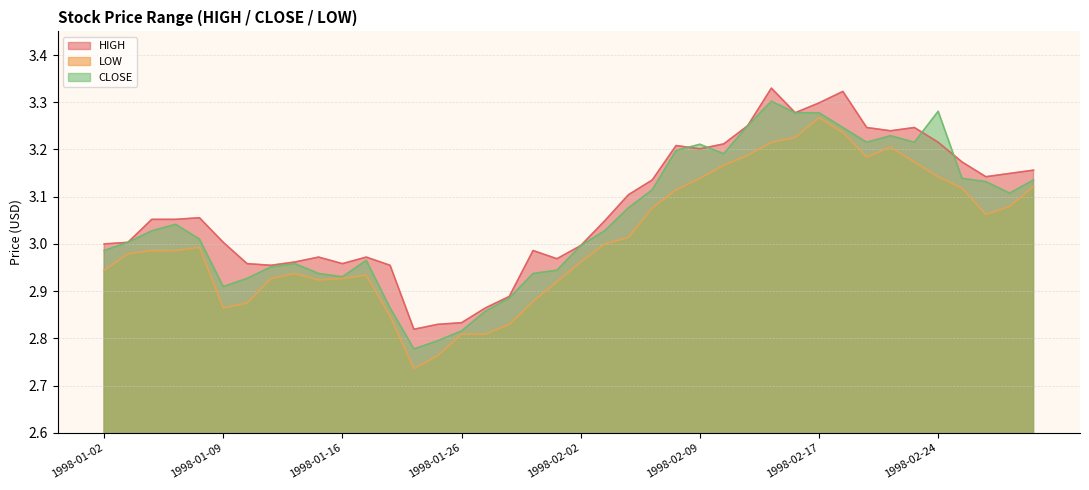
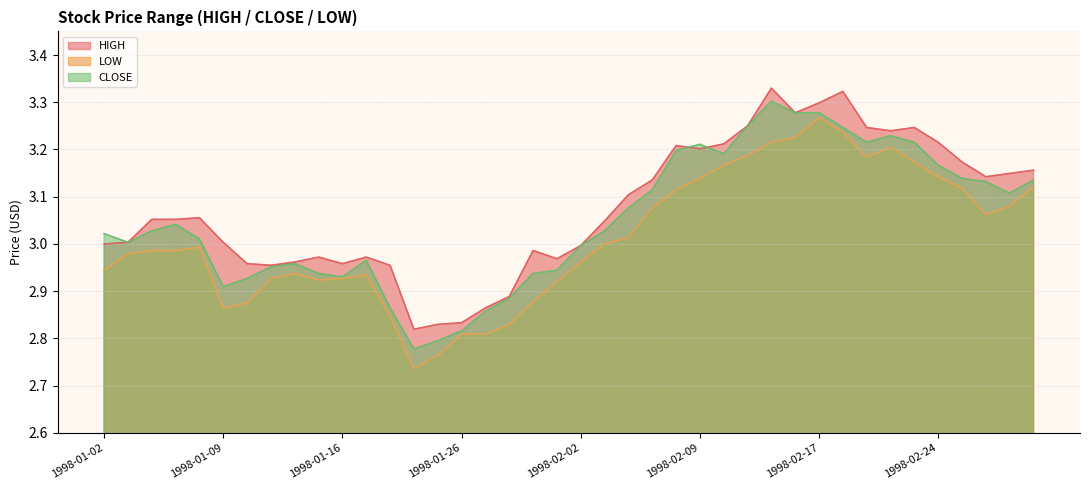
CLOSE, 1998-01-02: 2.99 -> 3.02
CLOSE, 1998-02-24: 3.28 -> 3.17
